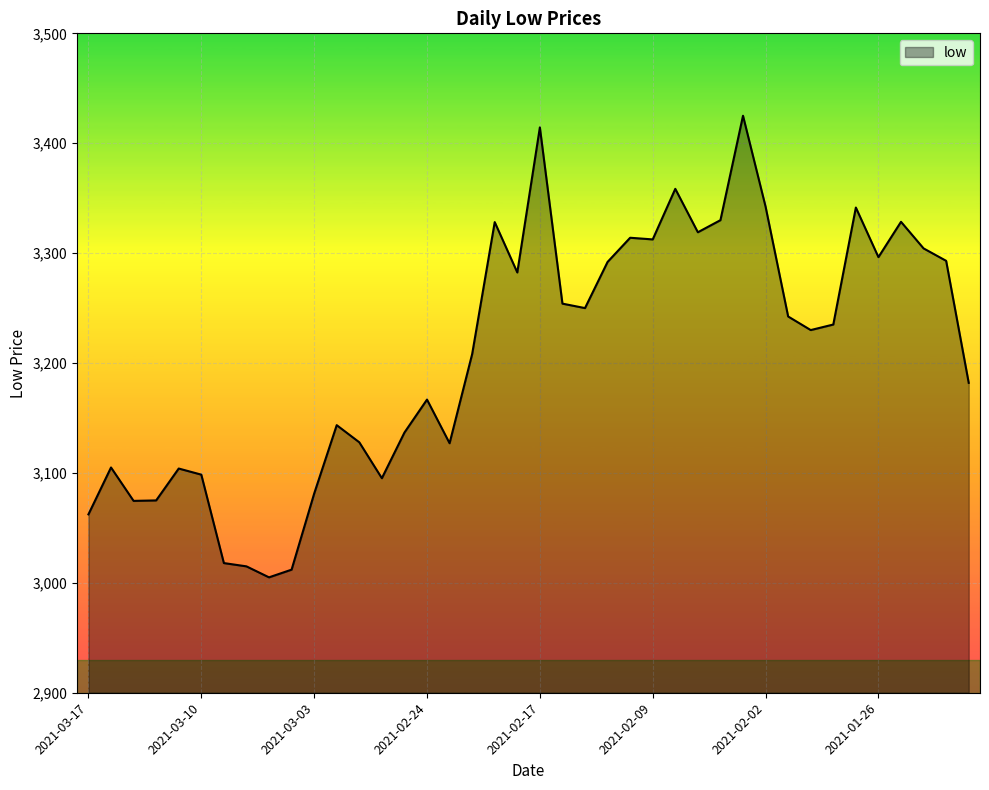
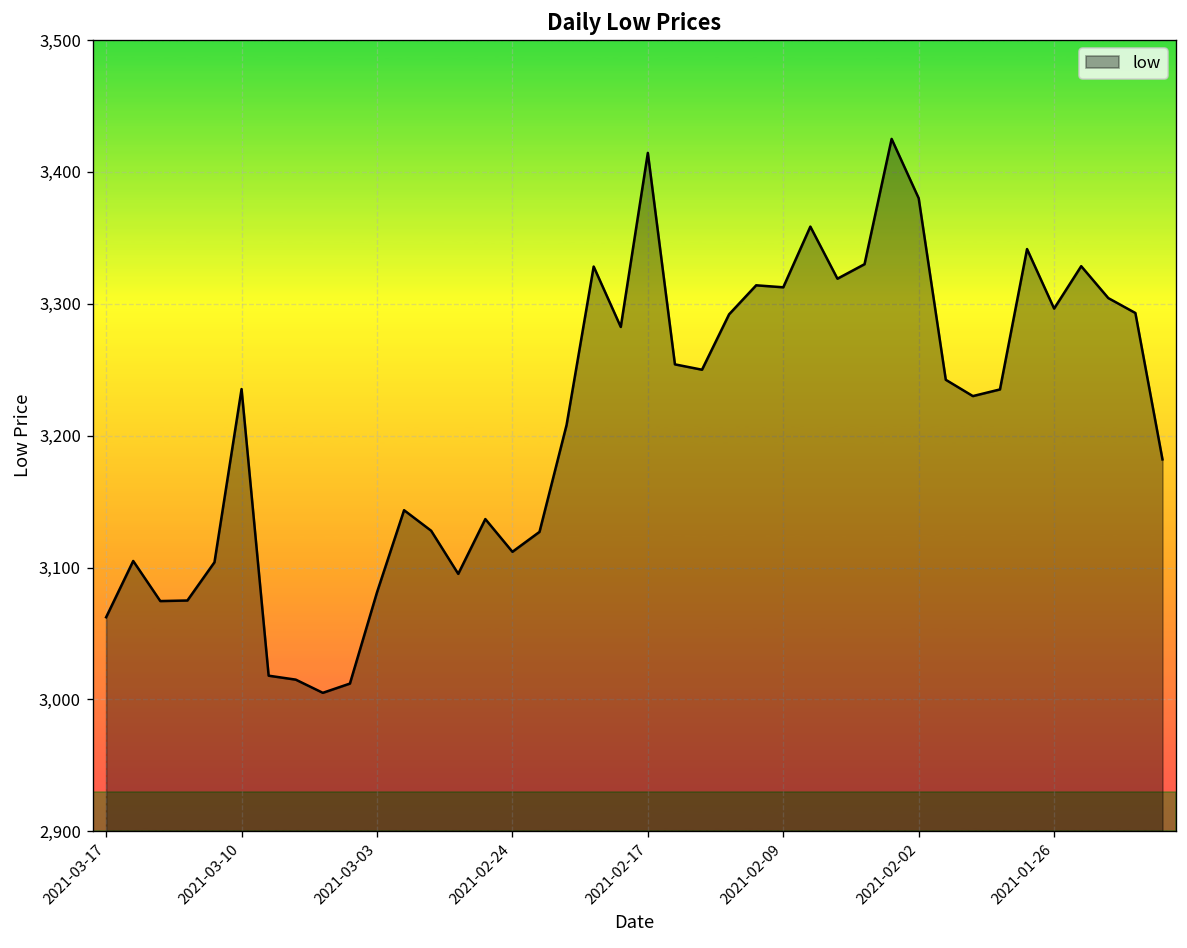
2021-03-10: 3,098 -> 3,235
2021-02-24: 3,167 -> 3,112
2021-02-02: 3,342 -> 3,380
